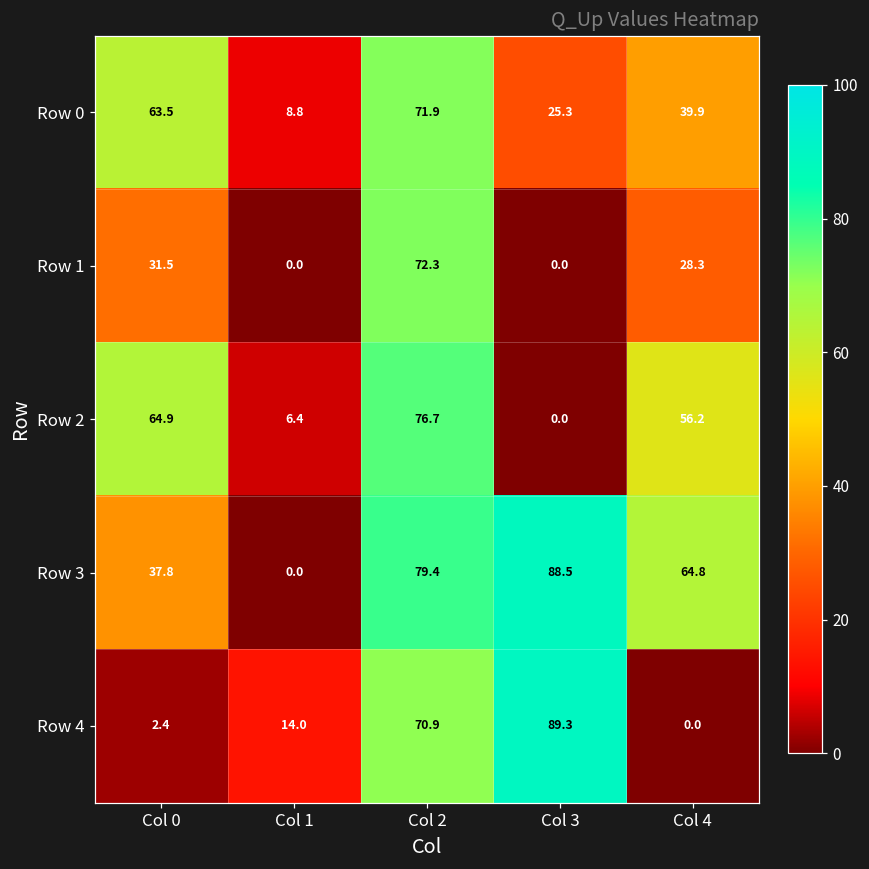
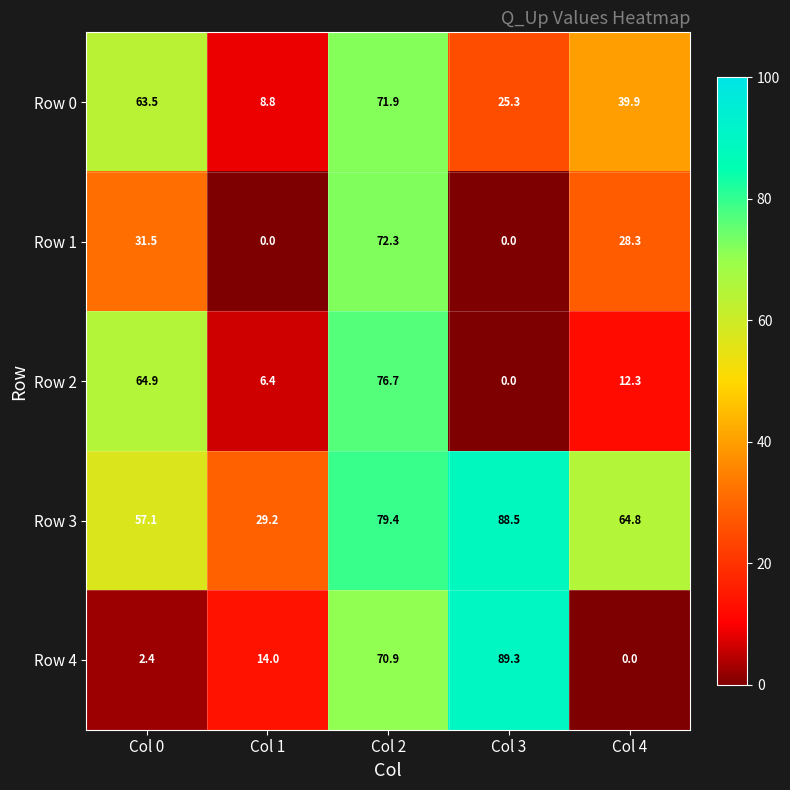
Row 2, Col 4: 56.2 -> 12.3
Row 3, Col 0: 37.8 -> 57.1
Row 3, Col 1: 0.0 -> 29.2
